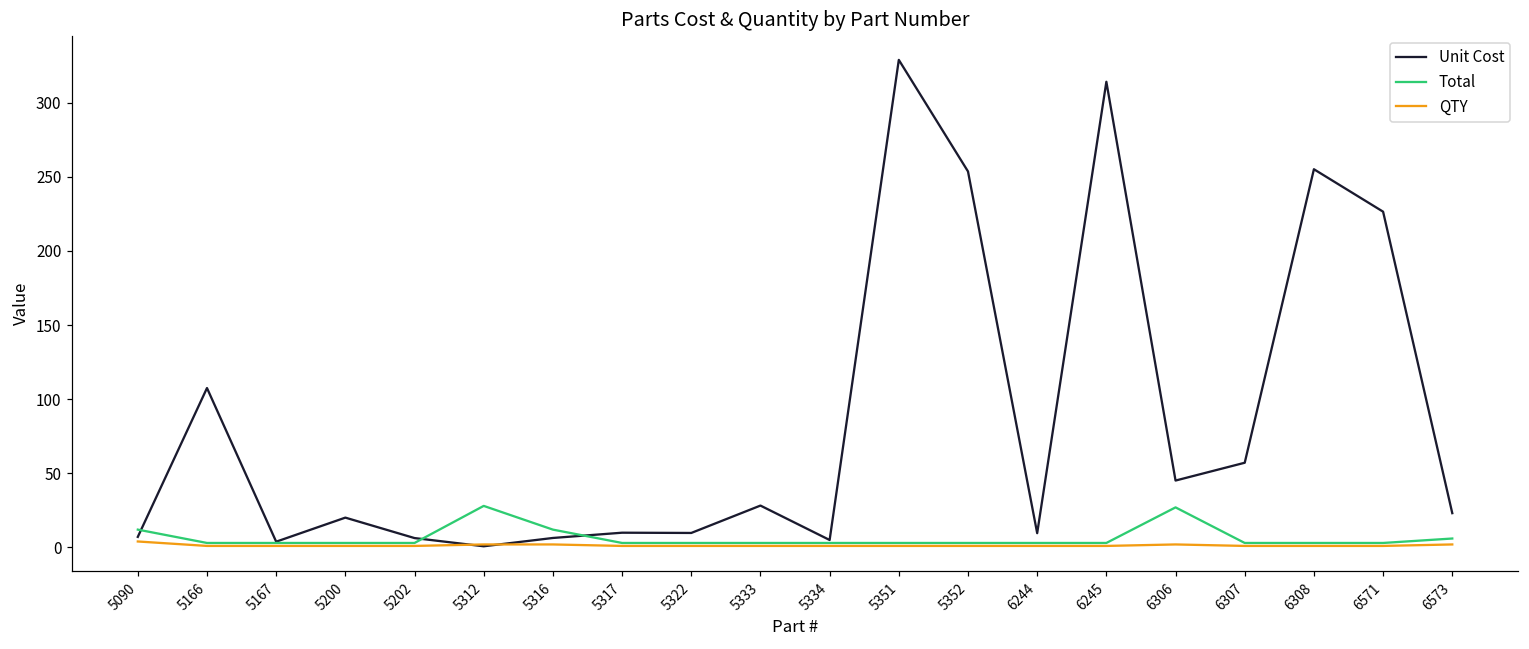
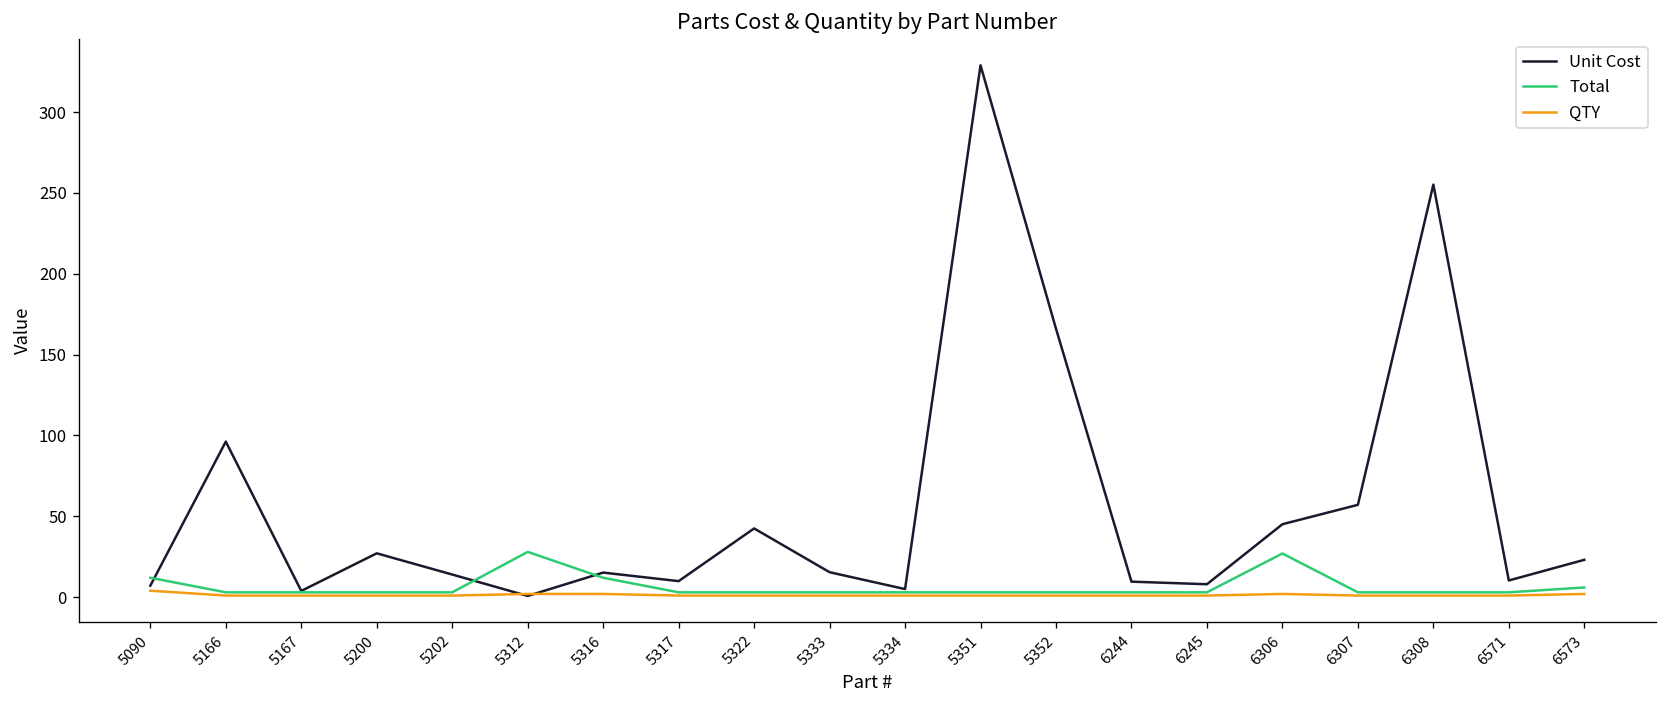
Unit Cost, 5166: 108 -> 96
Unit Cost, 5200: 20 -> 27
Unit Cost, 5202: 6 -> 14
Unit Cost, 5316: 6 -> 15
Unit Cost, 5322: 10 -> 43
Unit Cost, 5333: 28 -> 15
Unit Cost, 5352: 254 -> 166
Unit Cost, 6245: 314 -> 8
Unit Cost, 6571: 226 -> 10
